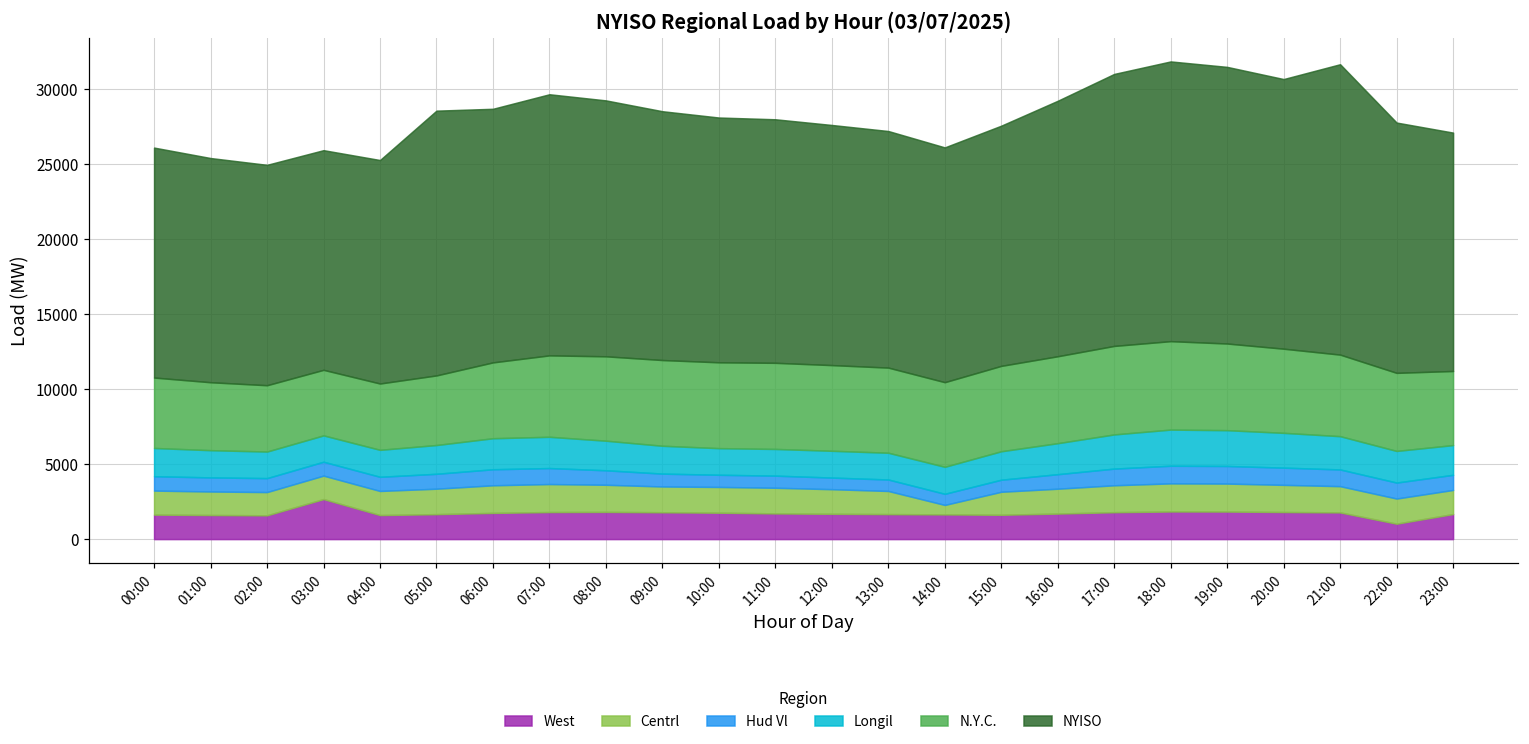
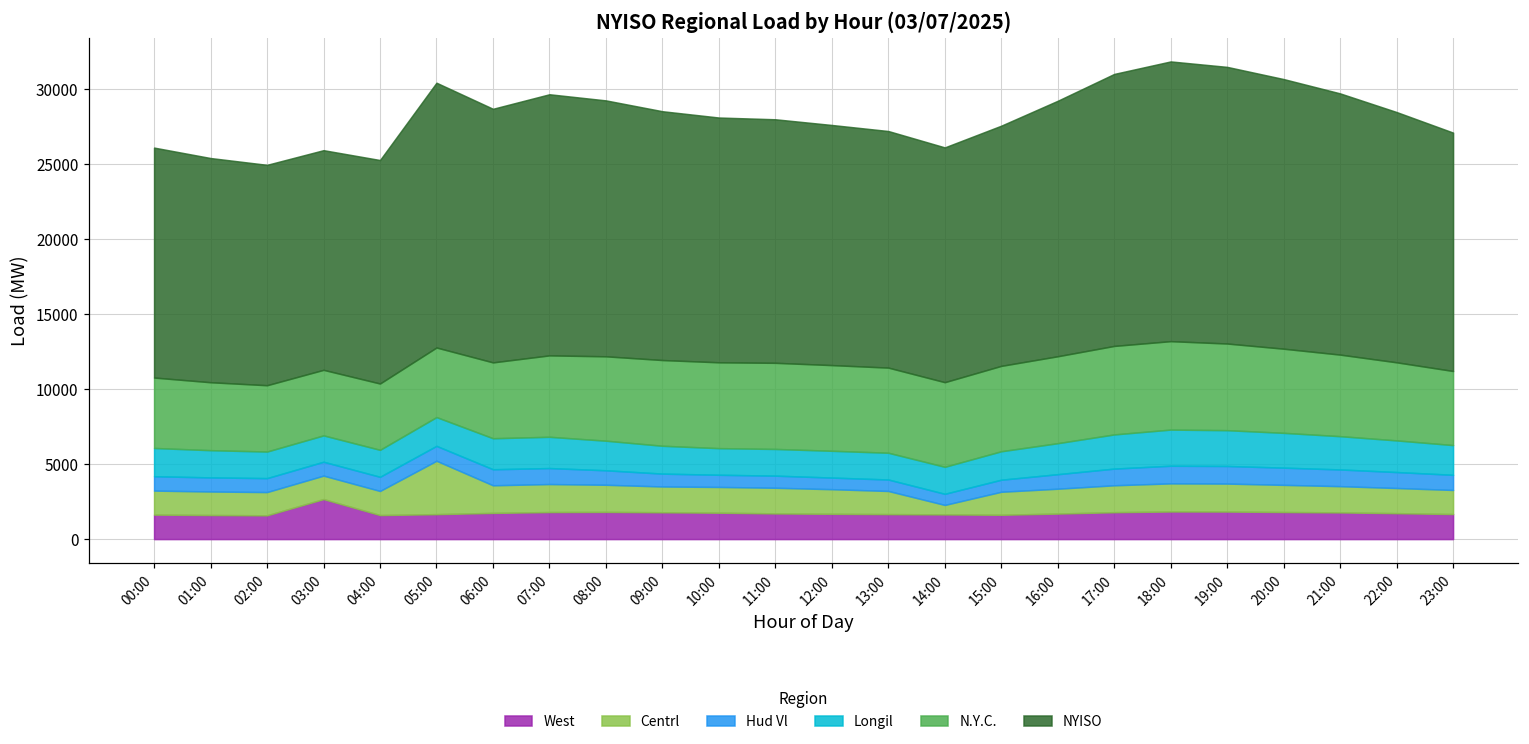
Centrl, 05:00: 1700 -> 3600
NYISO, 21:00: 19400 -> 17400
West, 22:00: 1000 -> 1700
